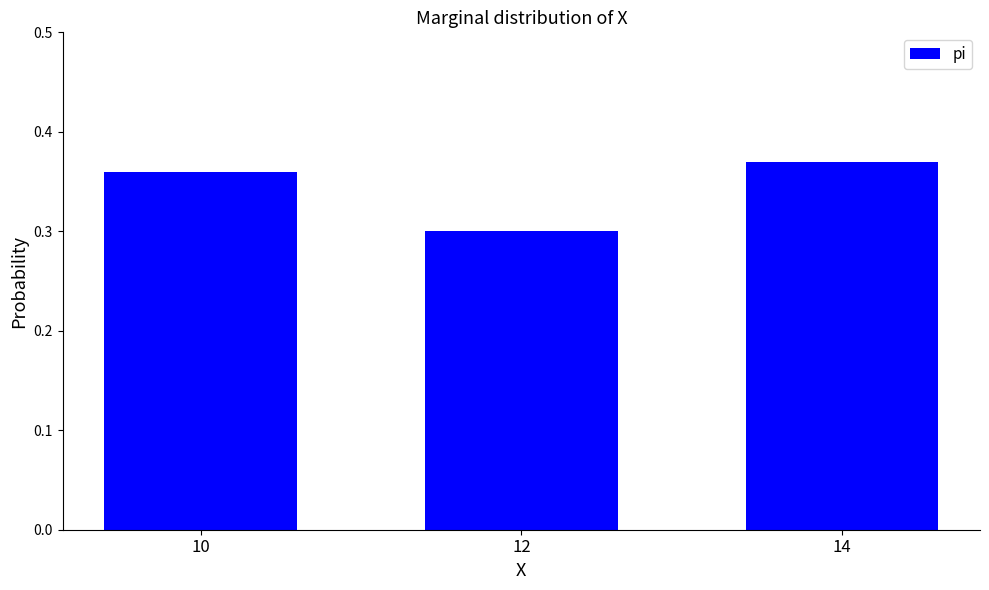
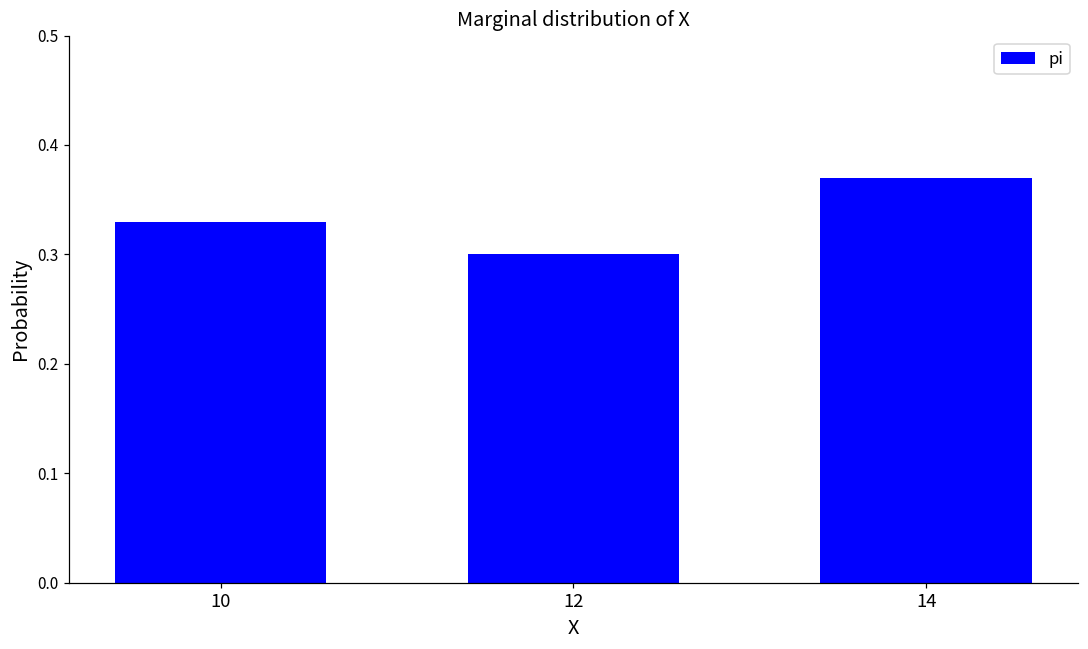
10: 0.36 -> 0.33
